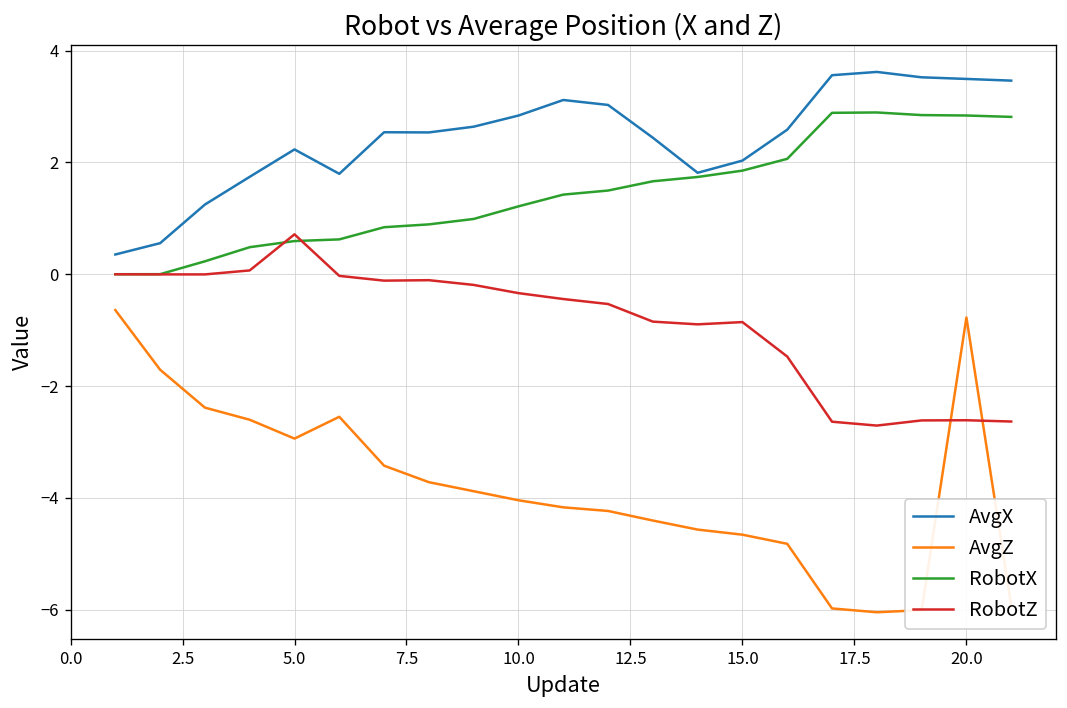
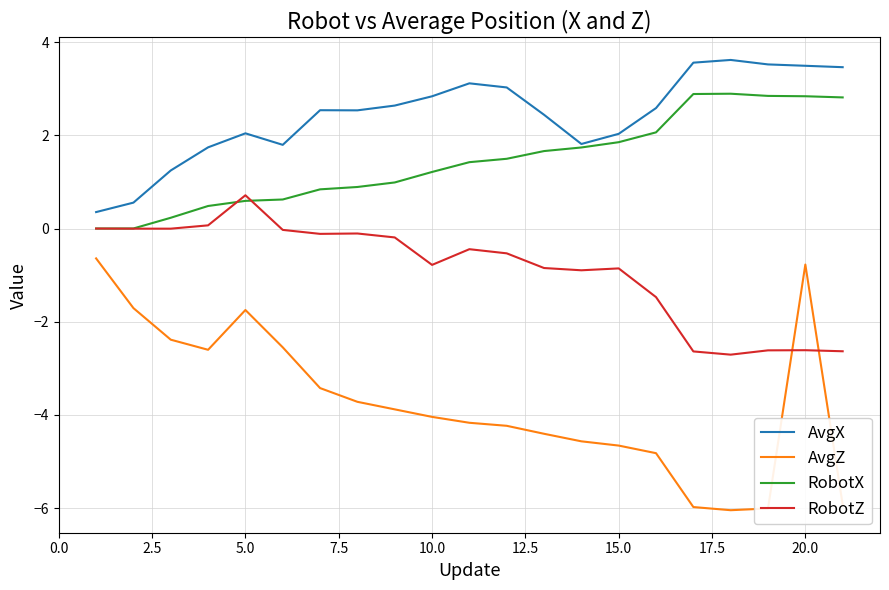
AvgX, 5.0: 2.2 -> 2.0
AvgZ, 5.0: -2.9 -> -1.7
RobotZ, 10.0: -0.3 -> -0.8
